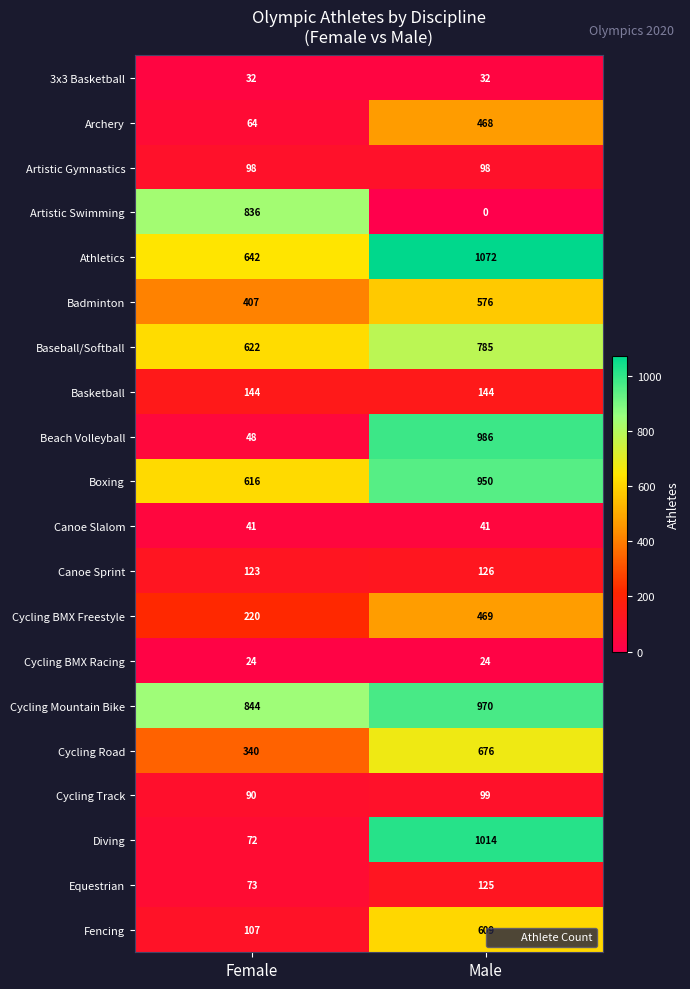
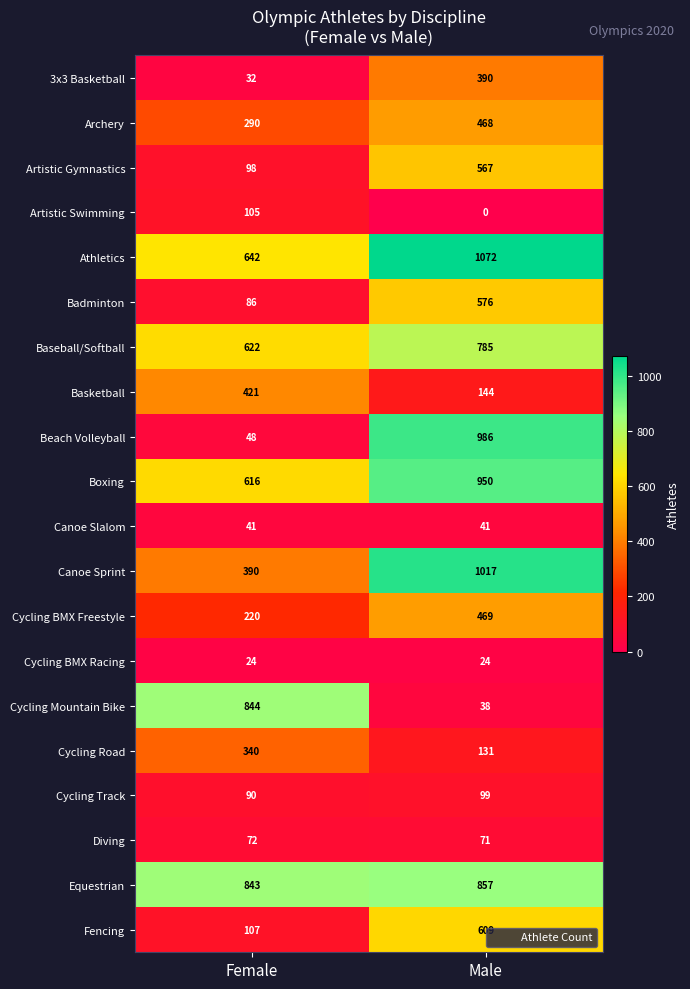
3x3 Basketball, Male: 32 -> 390
Archery, Female: 64 -> 290
Artistic Gymnastics, Male: 98 -> 567
Artistic Swimming, Female: 836 -> 105
Badminton, Female: 407 -> 86
Basketball, Female: 144 -> 421
Canoe Sprint, Female: 123 -> 390
Canoe Sprint, Male: 126 -> 1017
Cycling Mountain Bike, Male: 970 -> 38
Cycling Road, Male: 676 -> 131
Diving, Male: 1014 -> 71
Equestrian, Female: 73 -> 843
Equestrian, Male: 125 -> 857
